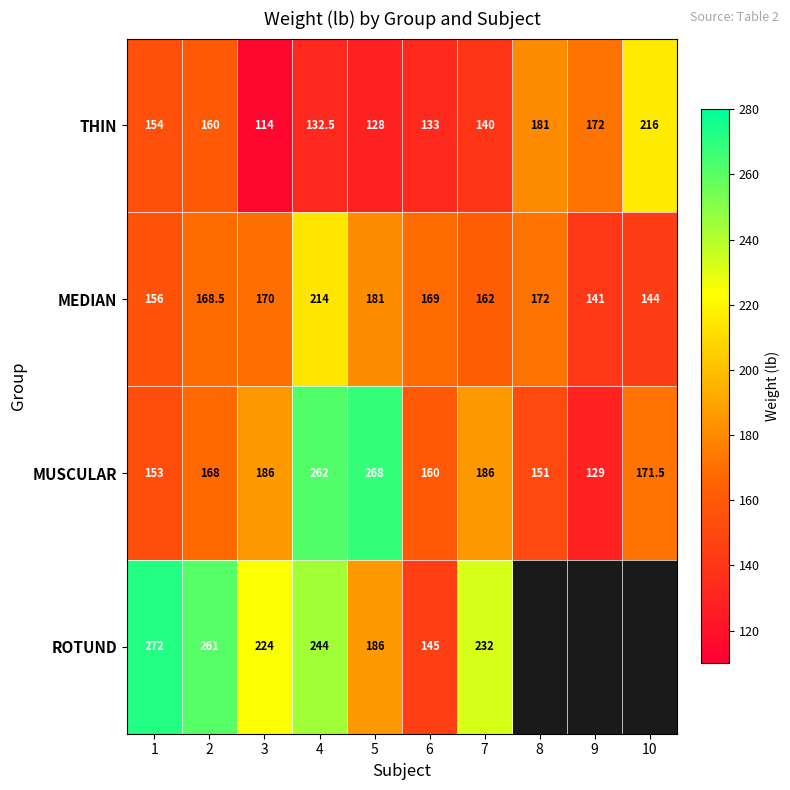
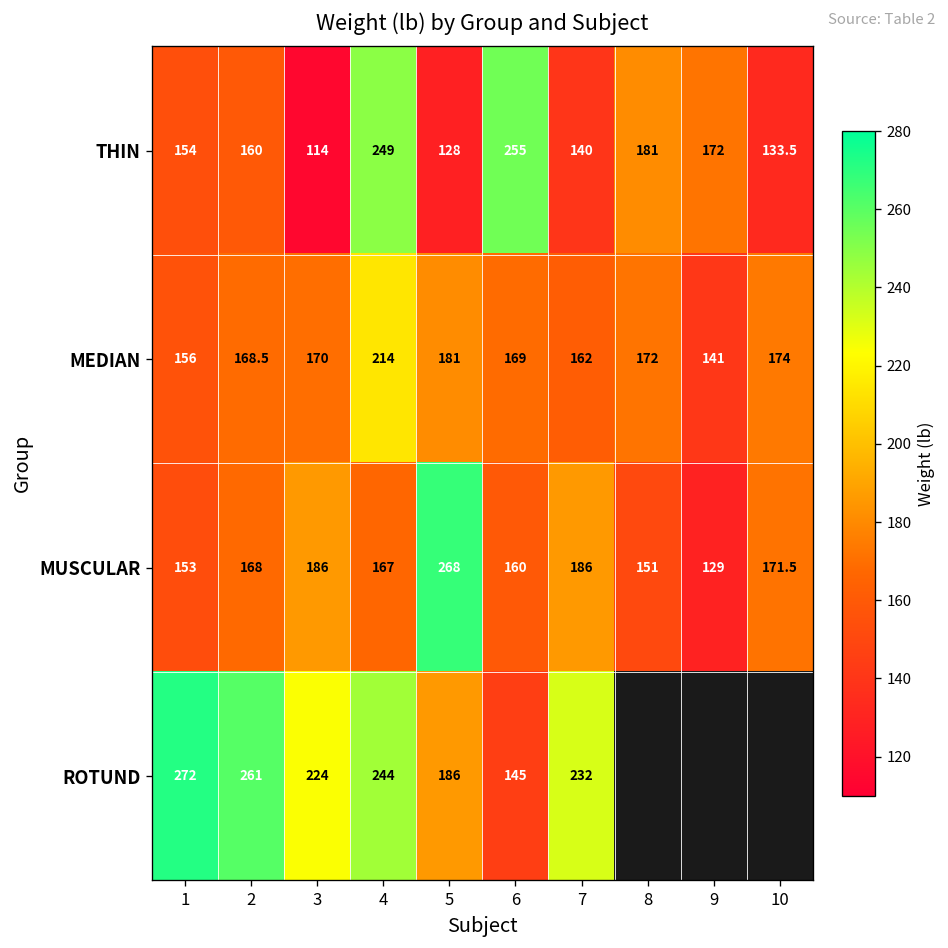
THIN, 4: 132.5 -> 249
THIN, 6: 133 -> 255
THIN, 10: 216 -> 133.5
MEDIAN, 10: 144 -> 174
MUSCULAR, 4: 262 -> 167
